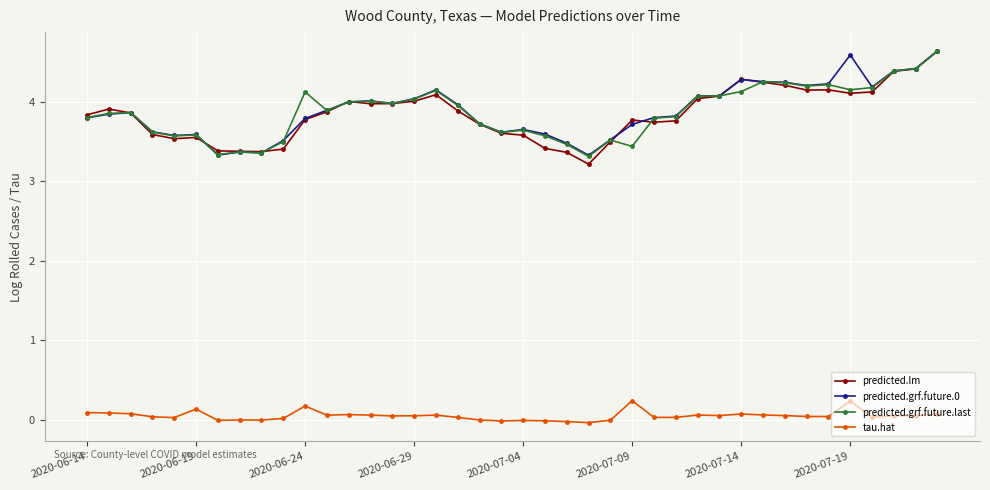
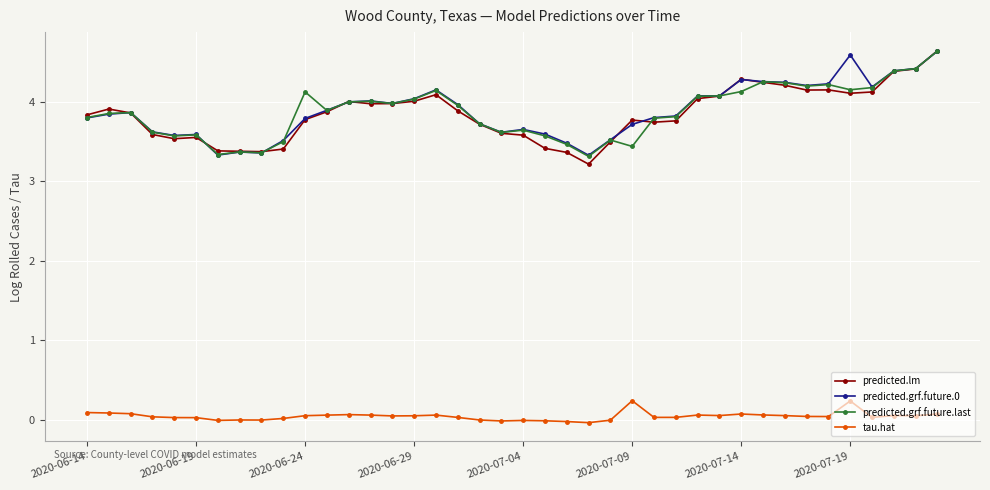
tau.hat, 2020-06-19: 0.1 -> 0.0
tau.hat, 2020-06-24: 0.2 -> 0.0
